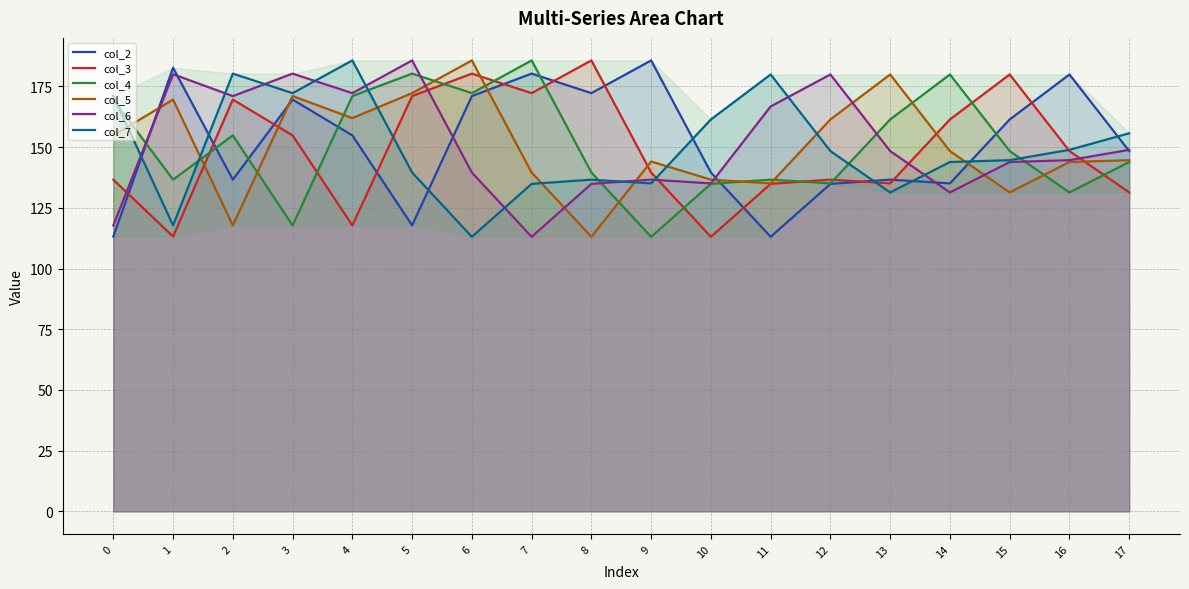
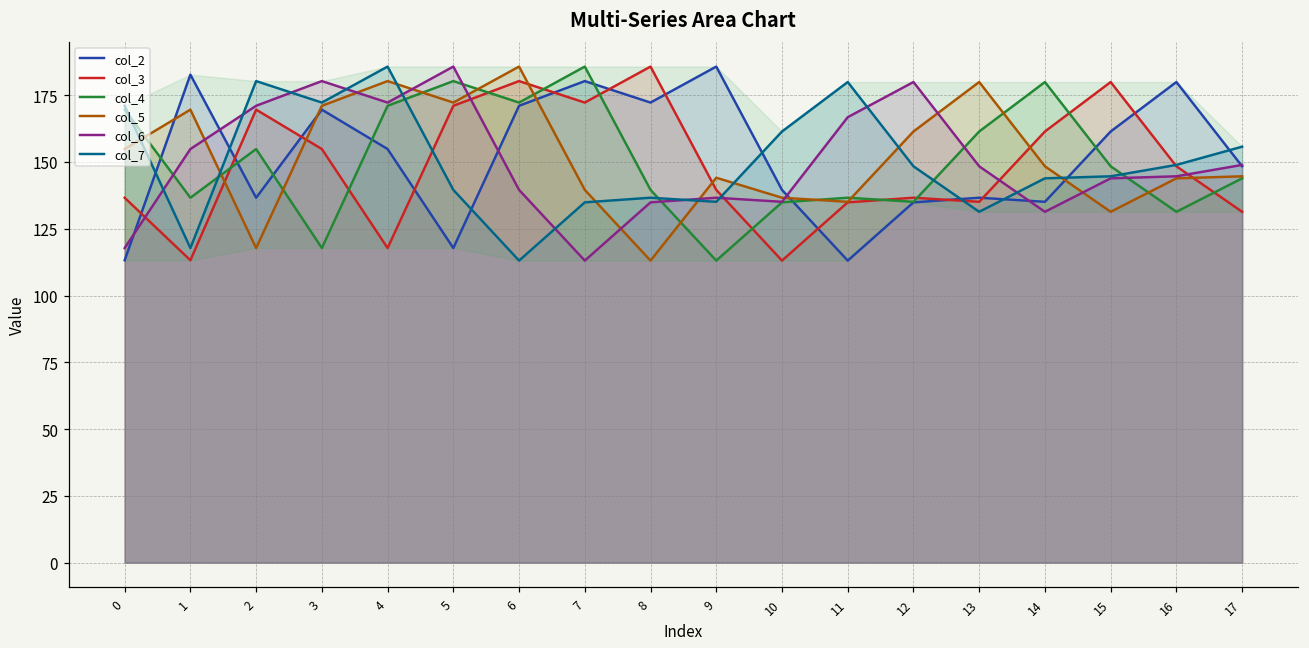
col_6, 1: 180 -> 155
col_5, 4: 162 -> 180
